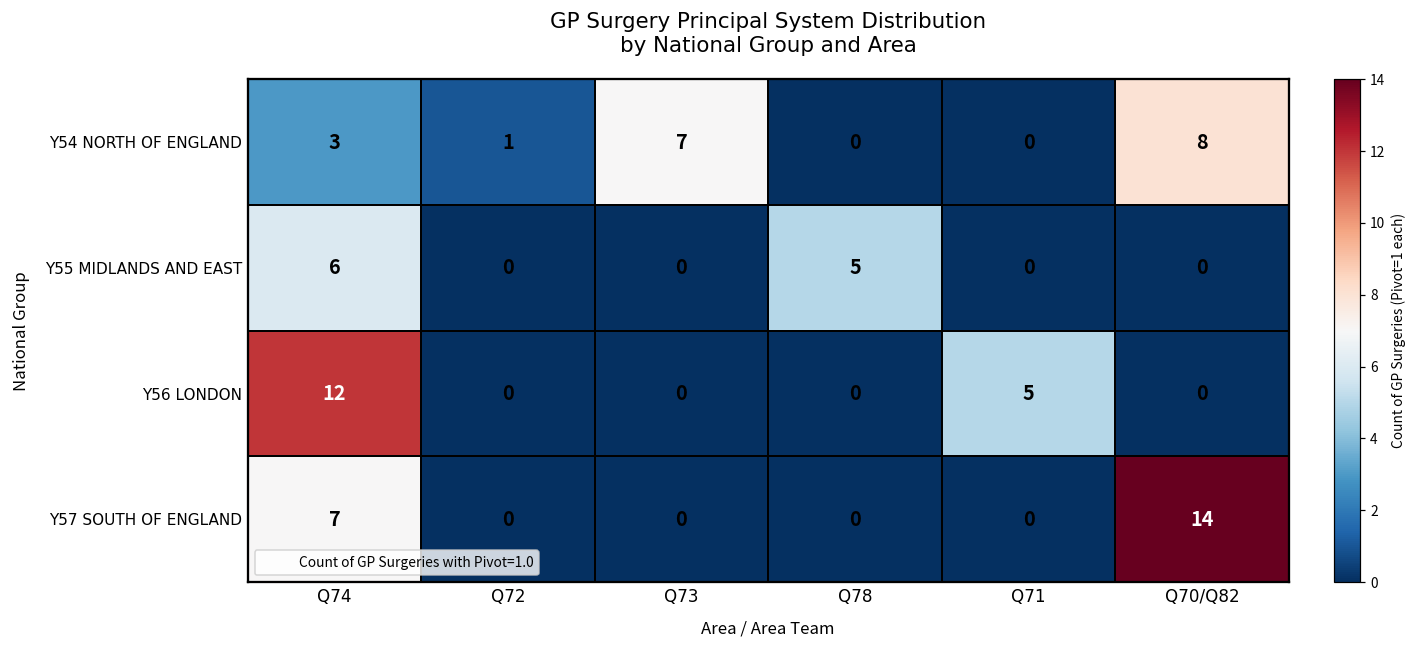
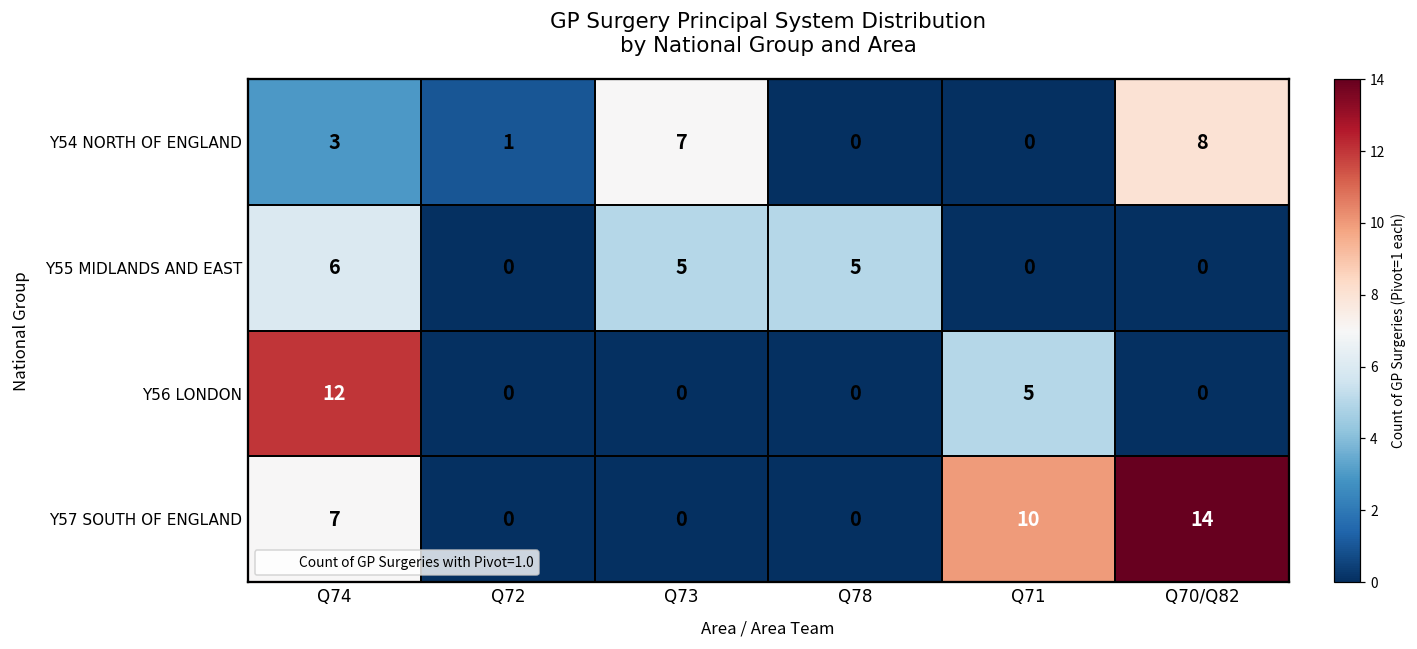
Y55 MIDLANDS AND EAST, Q73: 0 -> 5
Y57 SOUTH OF ENGLAND, Q71: 0 -> 10
